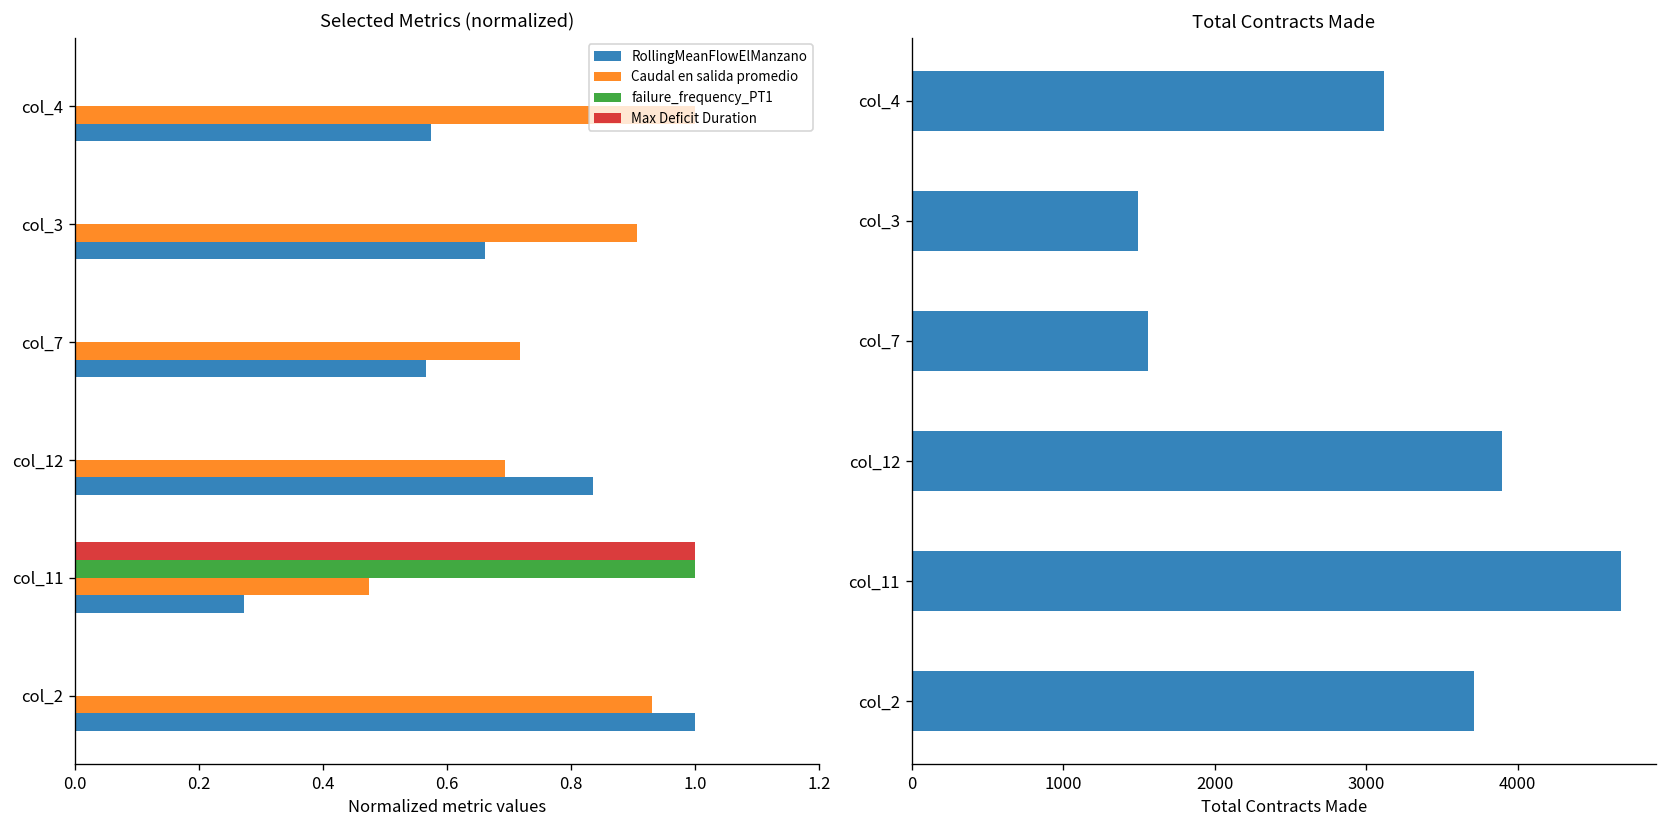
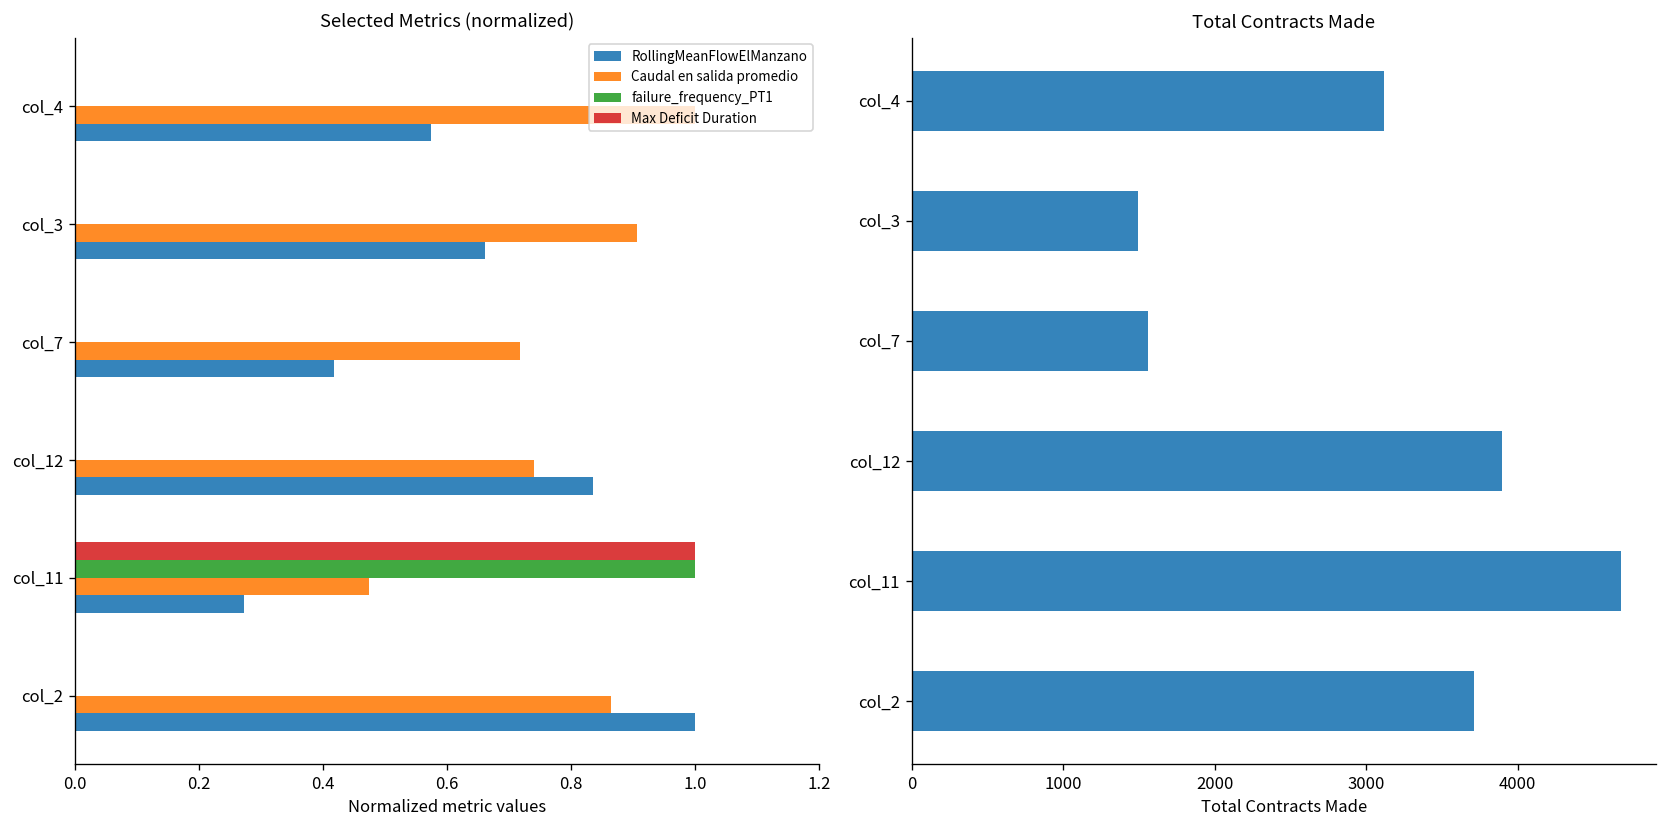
Selected Metrics (normalized), RollingMeanFlowElManzano, col_7: 0.57 -> 0.42
Selected Metrics (normalized), Caudal en salida promedio, col_12: 0.69 -> 0.74
Selected Metrics (normalized), Caudal en salida promedio, col_2: 0.93 -> 0.86
